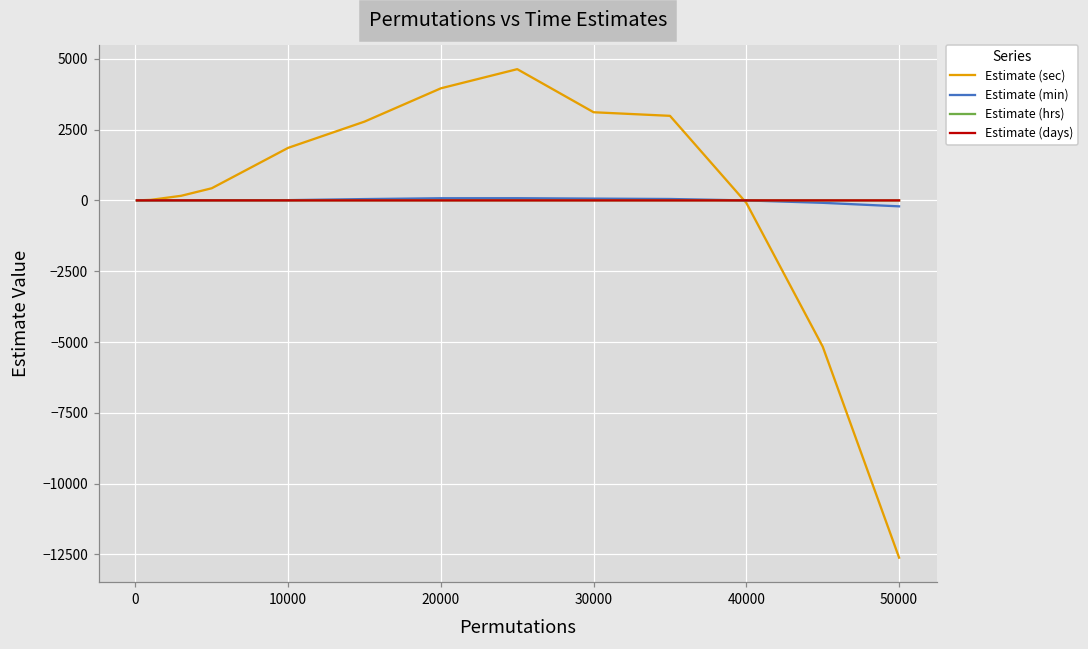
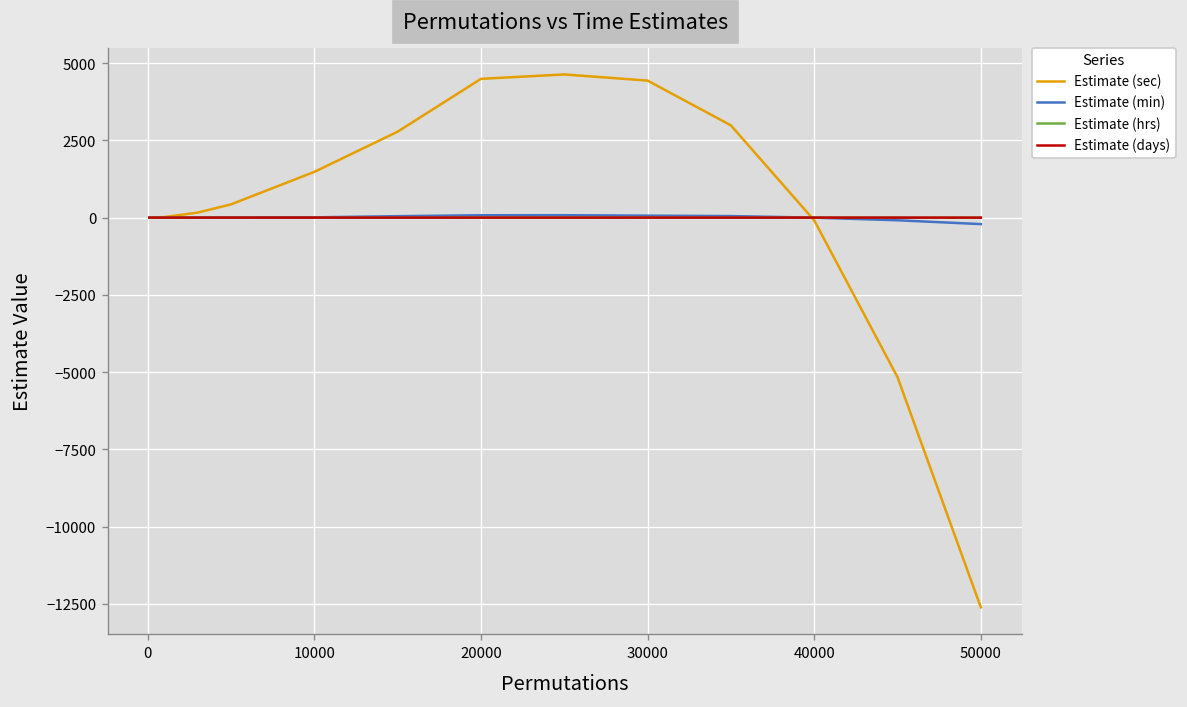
Estimate (sec), 10000: 1900 -> 1500
Estimate (sec), 20000: 4000 -> 4500
Estimate (sec), 30000: 3100 -> 4400
